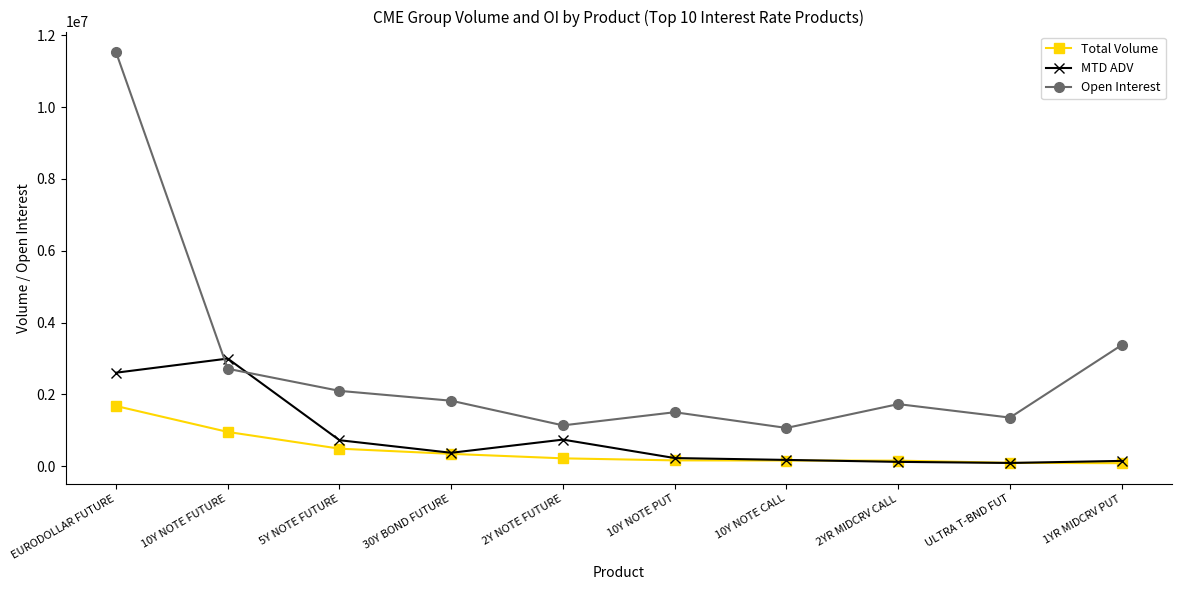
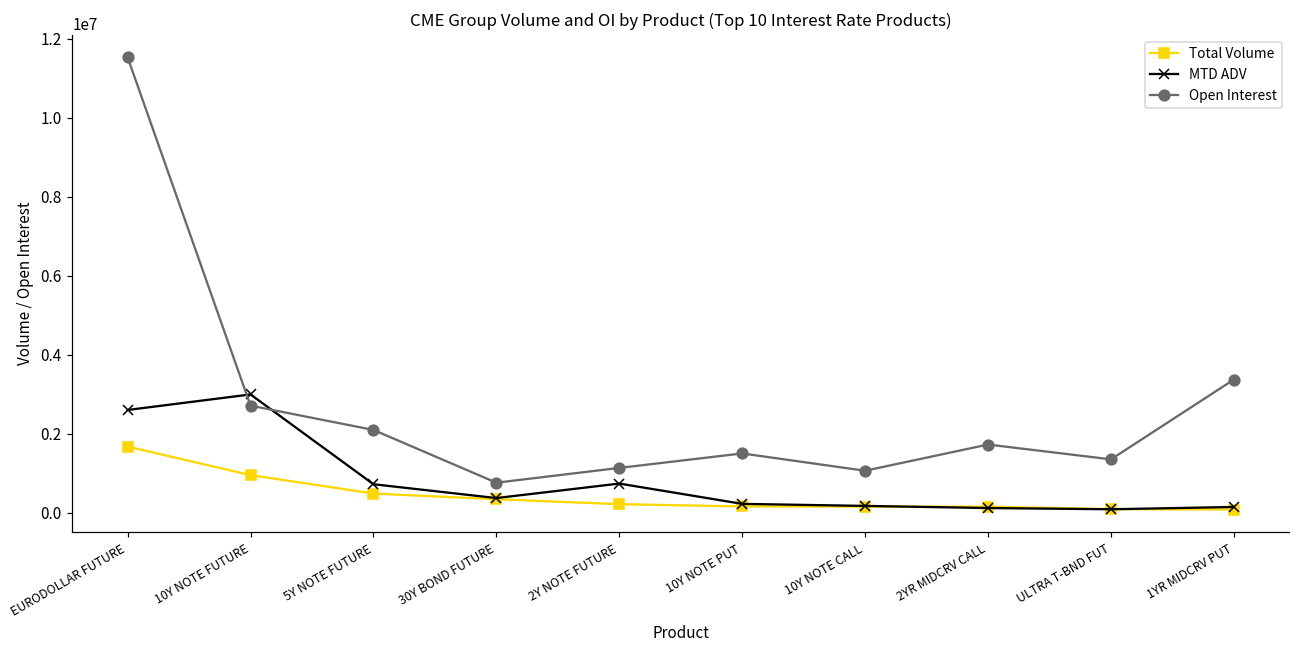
Open Interest, 30Y BOND FUTURE: 1800000 -> 800000
